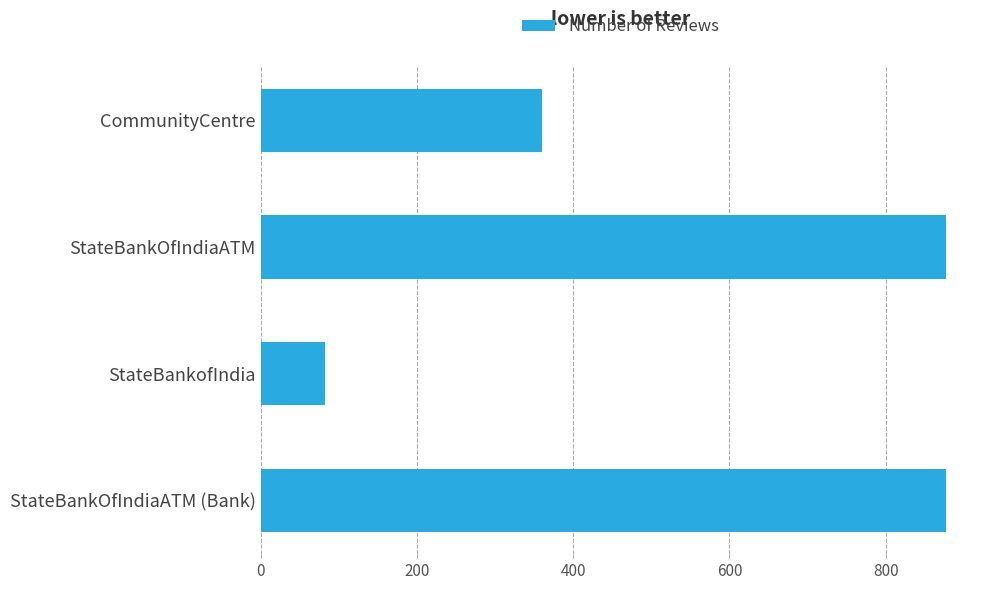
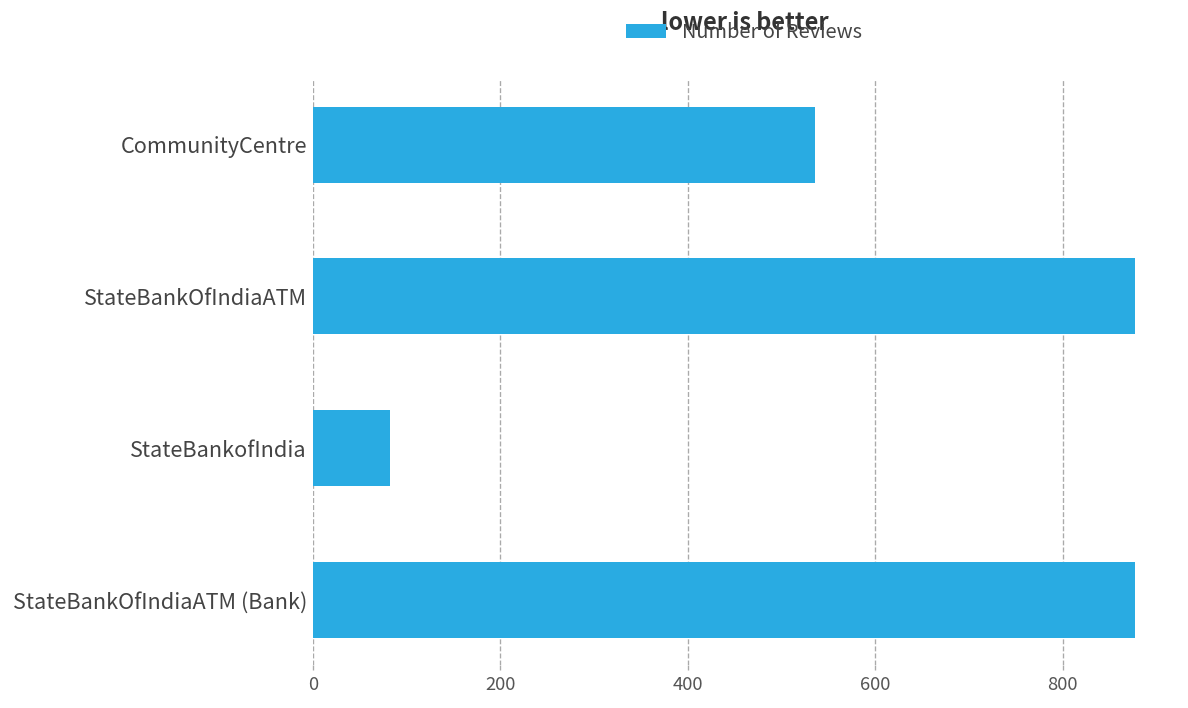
CommunityCentre: 360 -> 540
